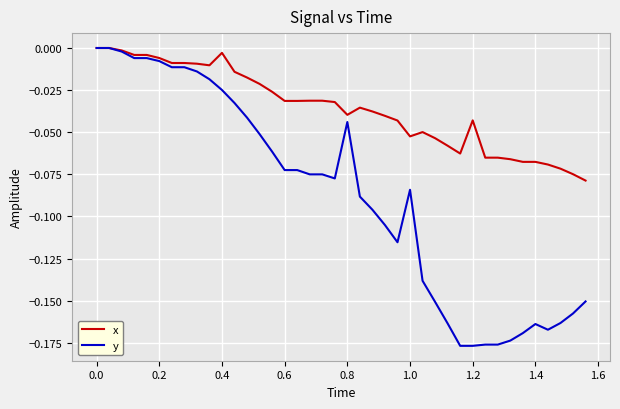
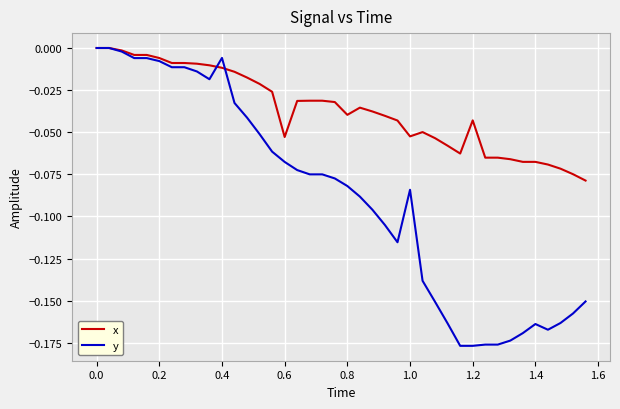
x, 0.4: -0.003 -> -0.012
y, 0.4: -0.025 -> -0.006
x, 0.6: -0.031 -> -0.053
y, 0.6: -0.072 -> -0.068
y, 0.8: -0.044 -> -0.082
